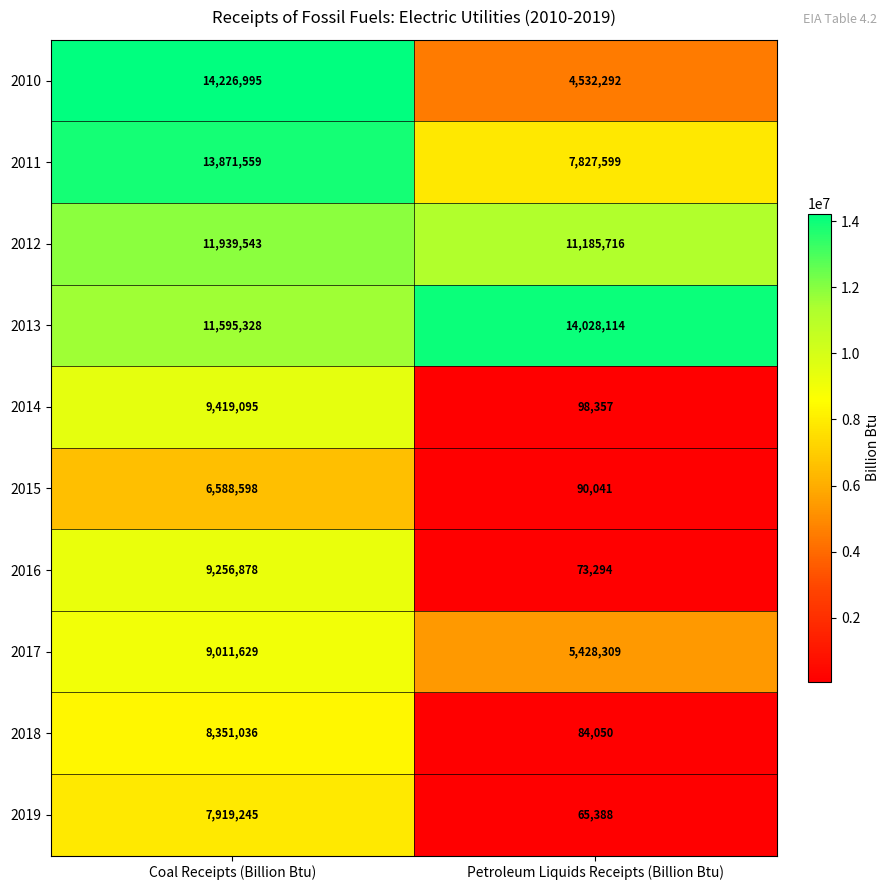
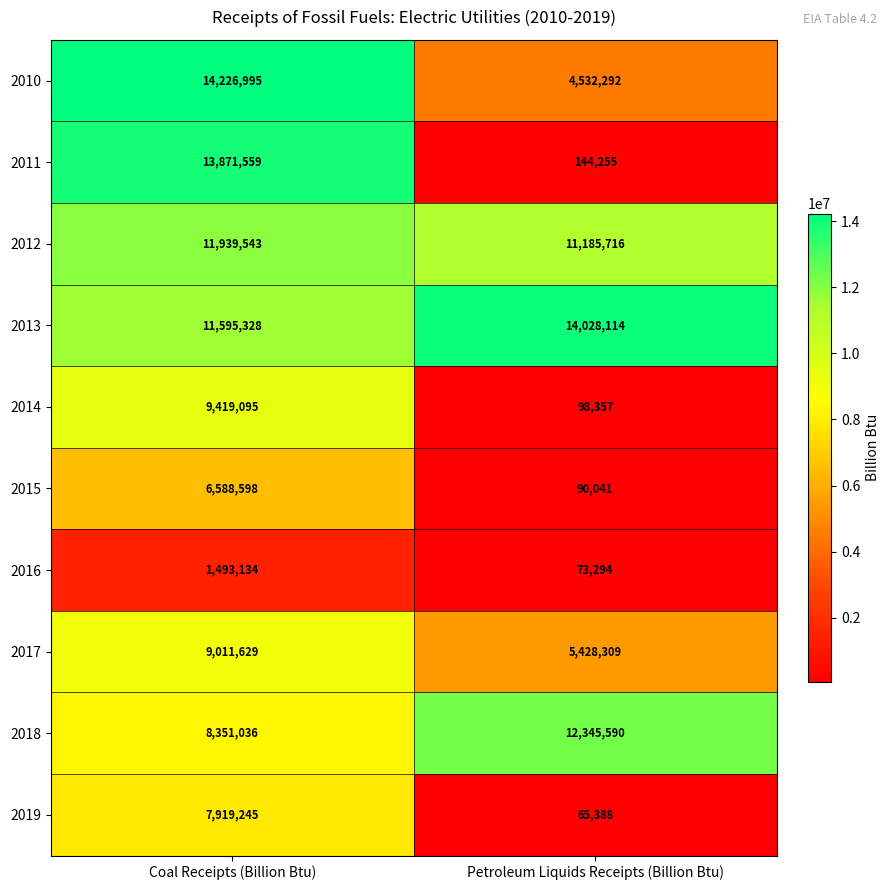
2011, Petroleum Liquids Receipts (Billion Btu): 7,827,599 -> 144,255
2016, Coal Receipts (Billion Btu): 9,256,878 -> 1,493,134
2018, Petroleum Liquids Receipts (Billion Btu): 84,050 -> 12,345,590
